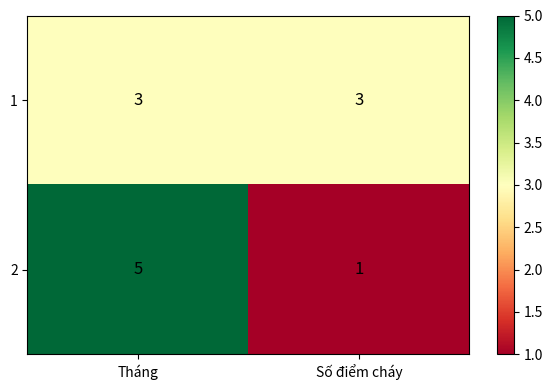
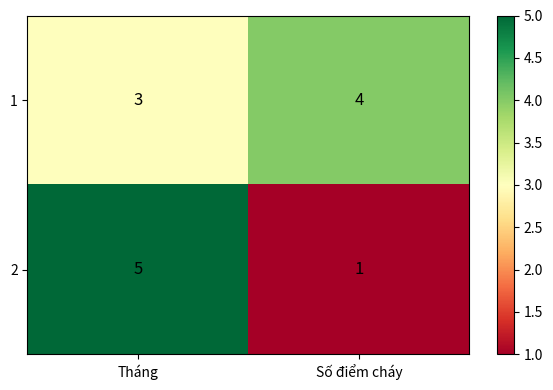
1, Số điểm cháy: 3 -> 4
